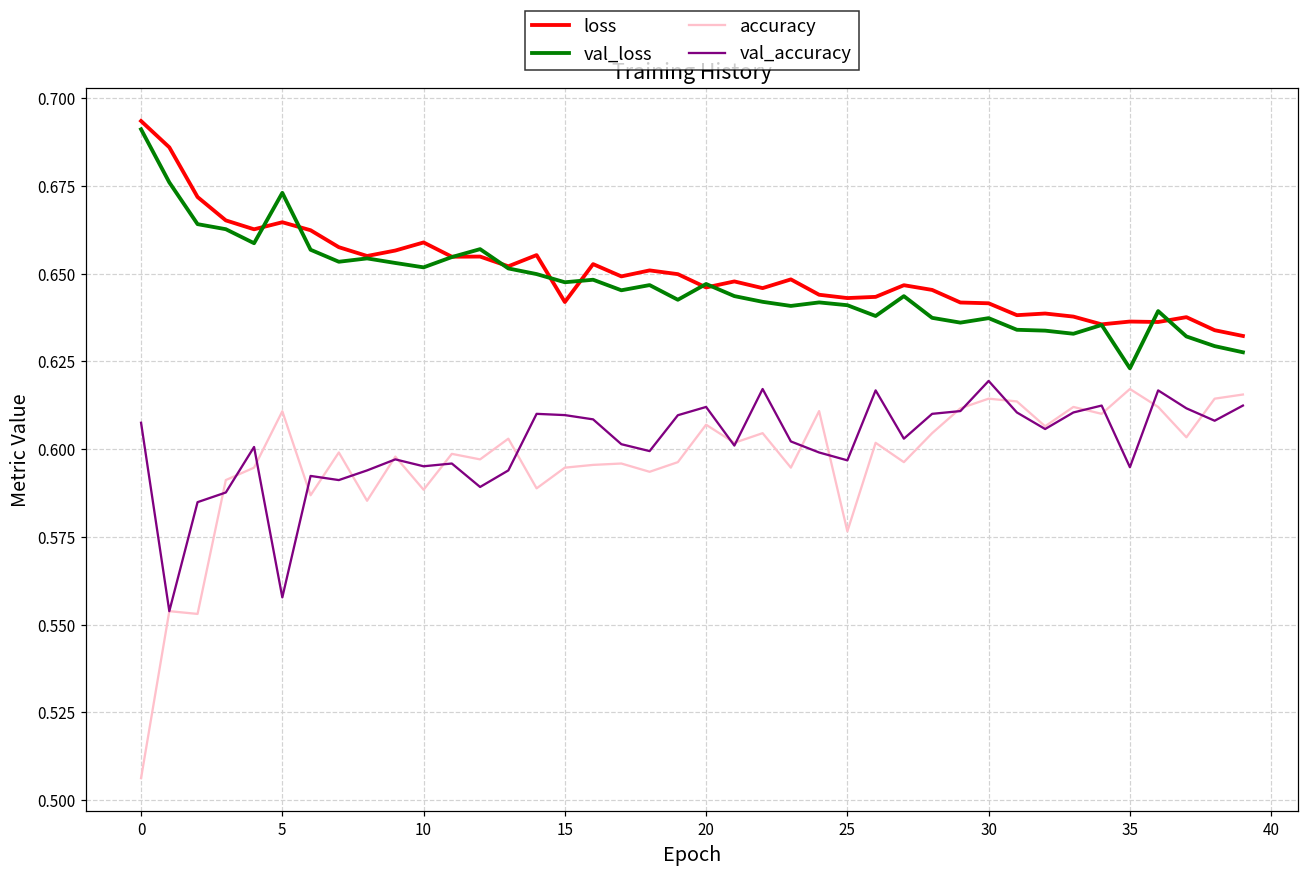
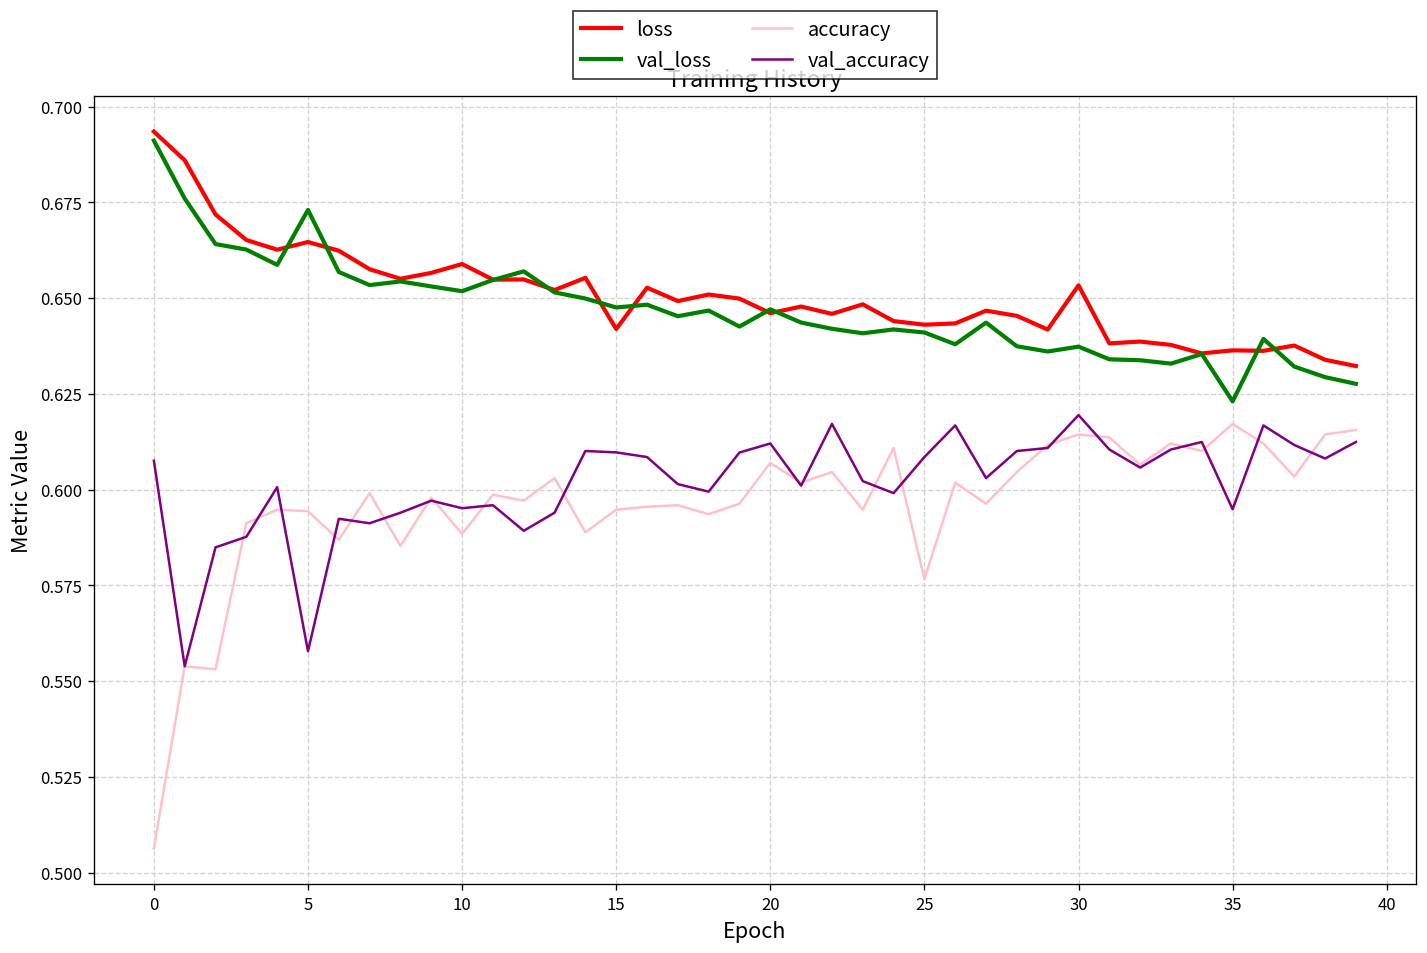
accuracy, 5: 0.611 -> 0.594
val_accuracy, 25: 0.597 -> 0.608
loss, 30: 0.642 -> 0.653
